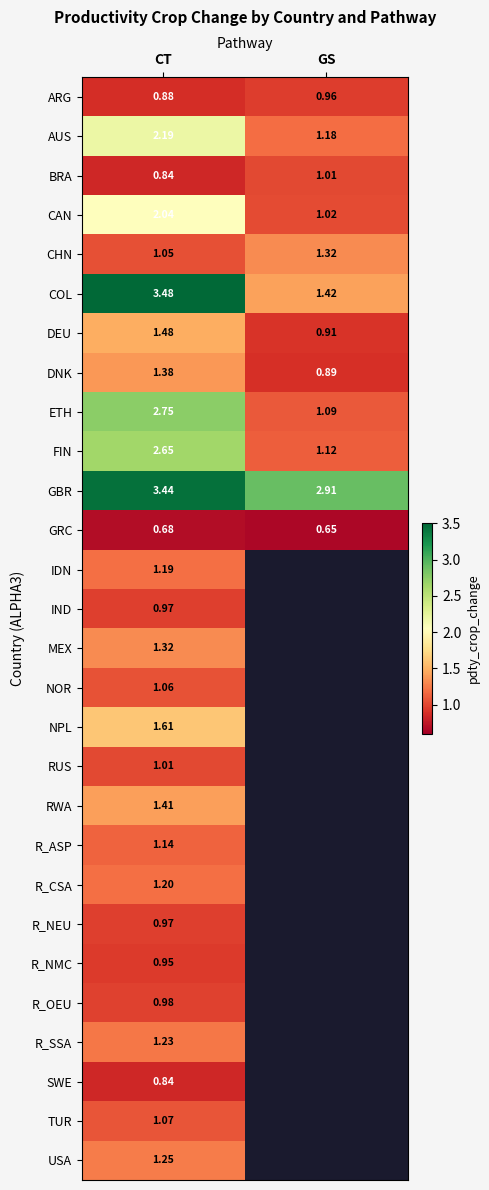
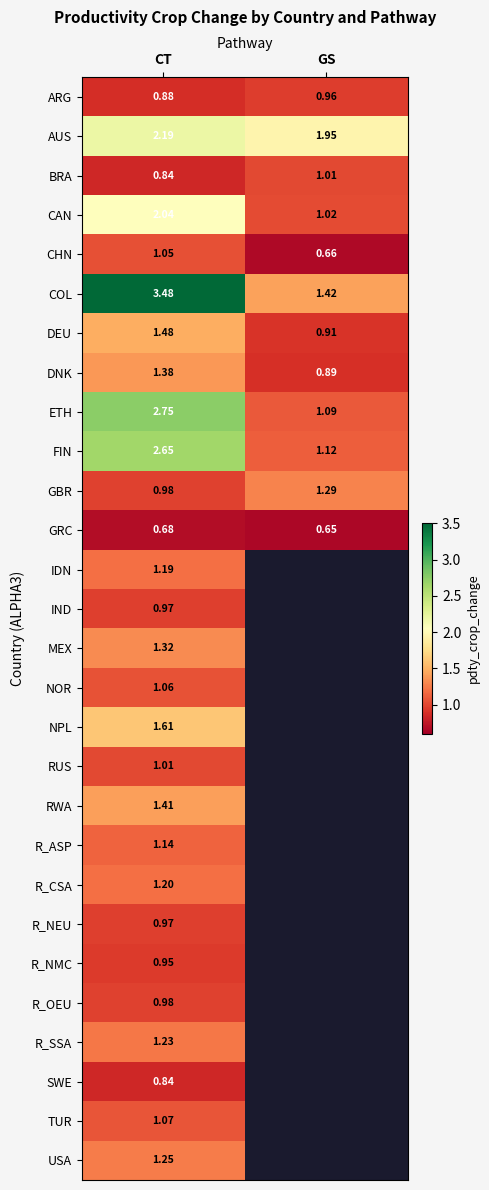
AUS, GS: 1.18 -> 1.95
CHN, GS: 1.32 -> 0.66
GBR, CT: 3.44 -> 0.98
GBR, GS: 2.91 -> 1.29
